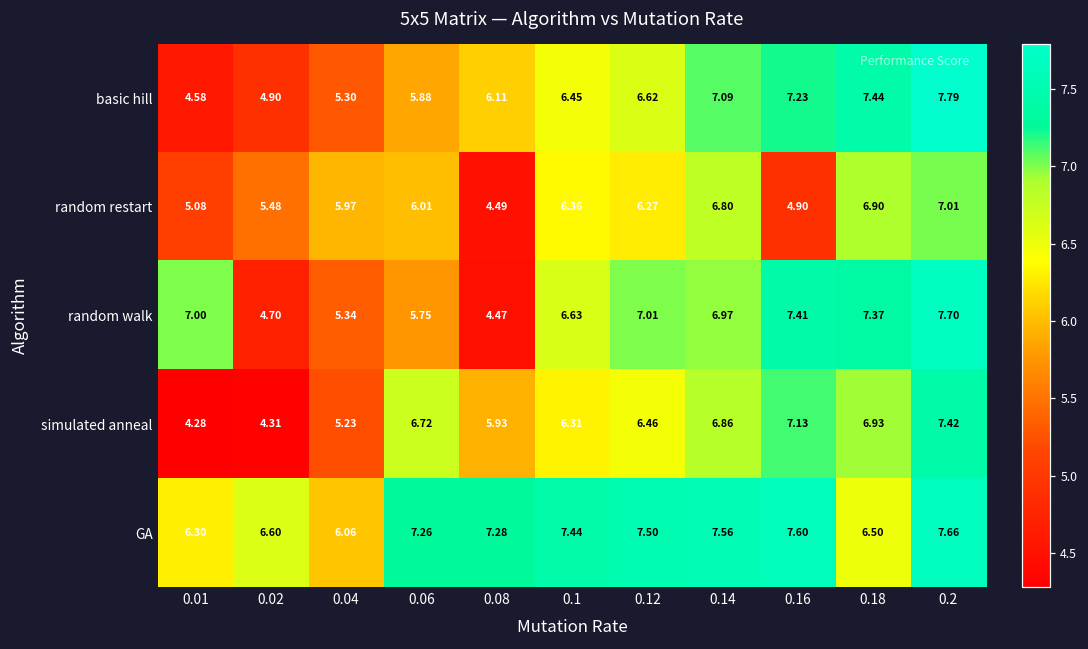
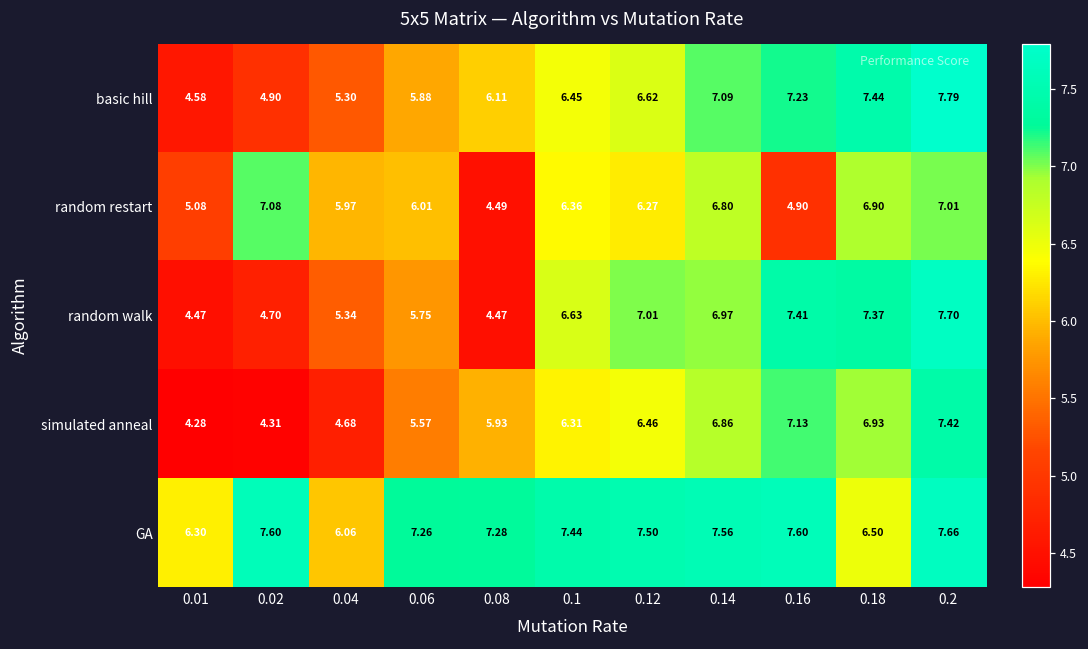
random restart, 0.02: 5.48 -> 7.08
random walk, 0.01: 7.00 -> 4.47
simulated anneal, 0.04: 5.23 -> 4.68
simulated anneal, 0.06: 6.72 -> 5.57
GA, 0.02: 6.60 -> 7.60
